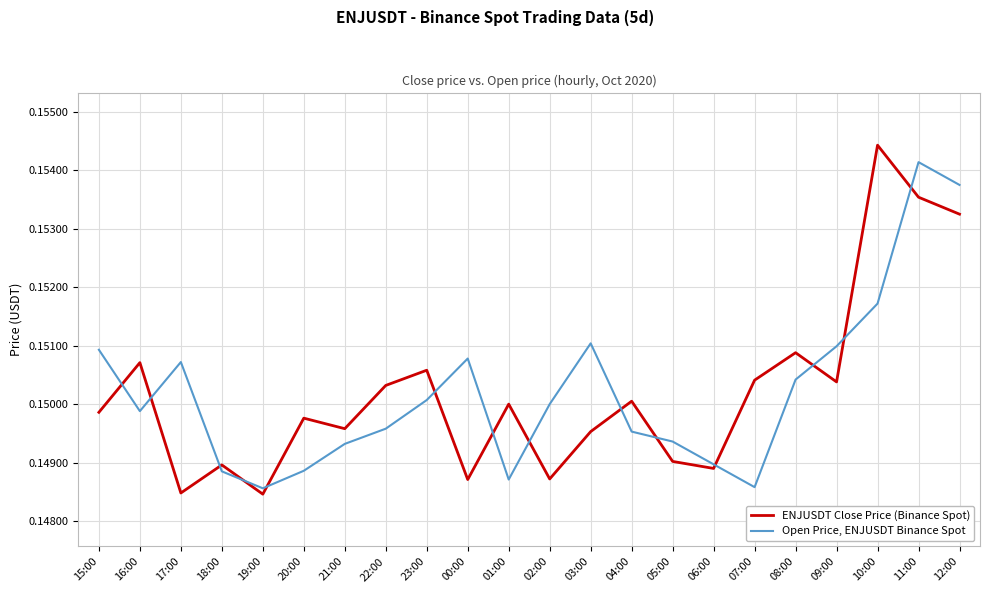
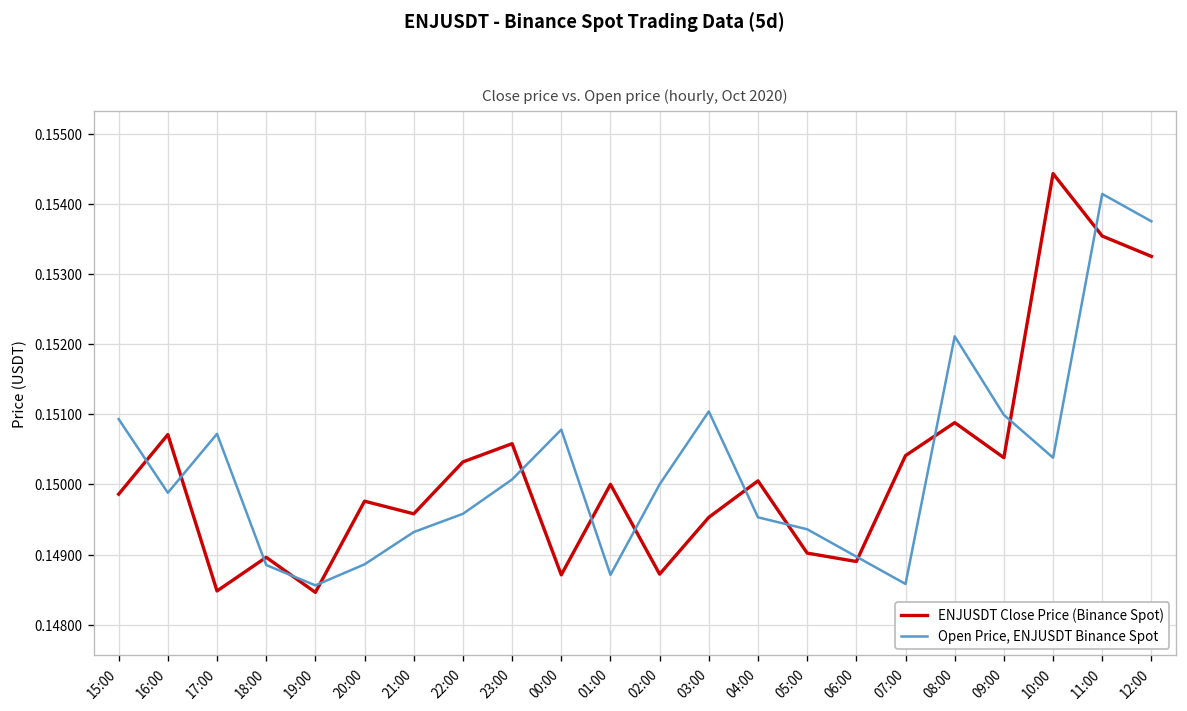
Open Price, ENJUSDT Binance Spot, 08:00: 0.1504 -> 0.1521
Open Price, ENJUSDT Binance Spot, 10:00: 0.1517 -> 0.1504
